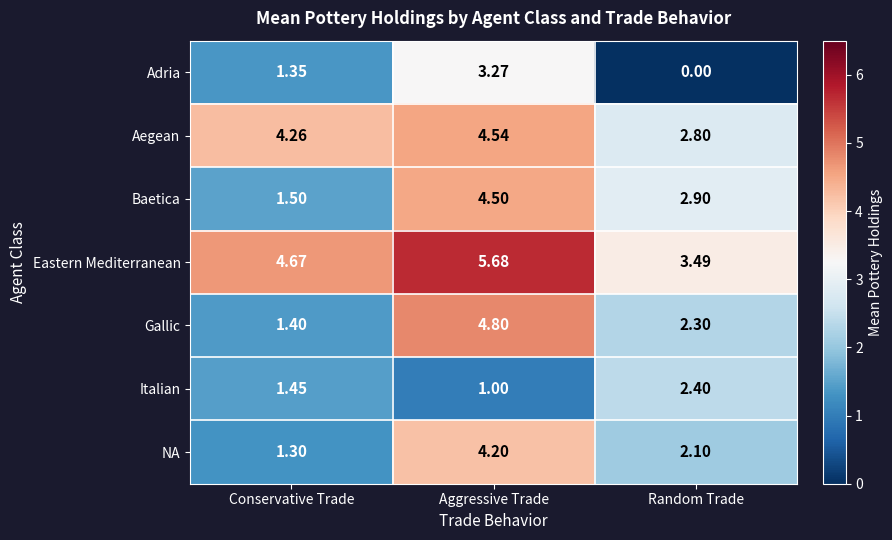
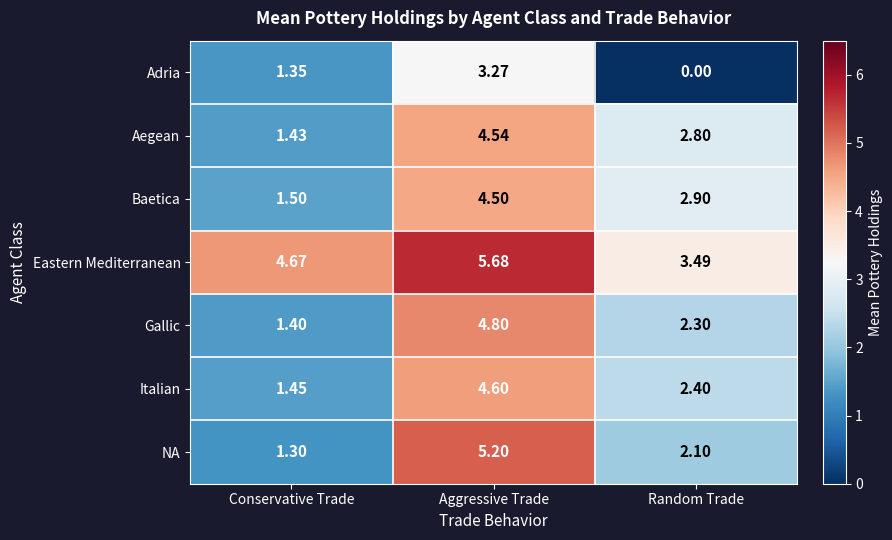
Aegean, Conservative Trade: 4.26 -> 1.43
Italian, Aggressive Trade: 1.00 -> 4.60
NA, Aggressive Trade: 4.20 -> 5.20
